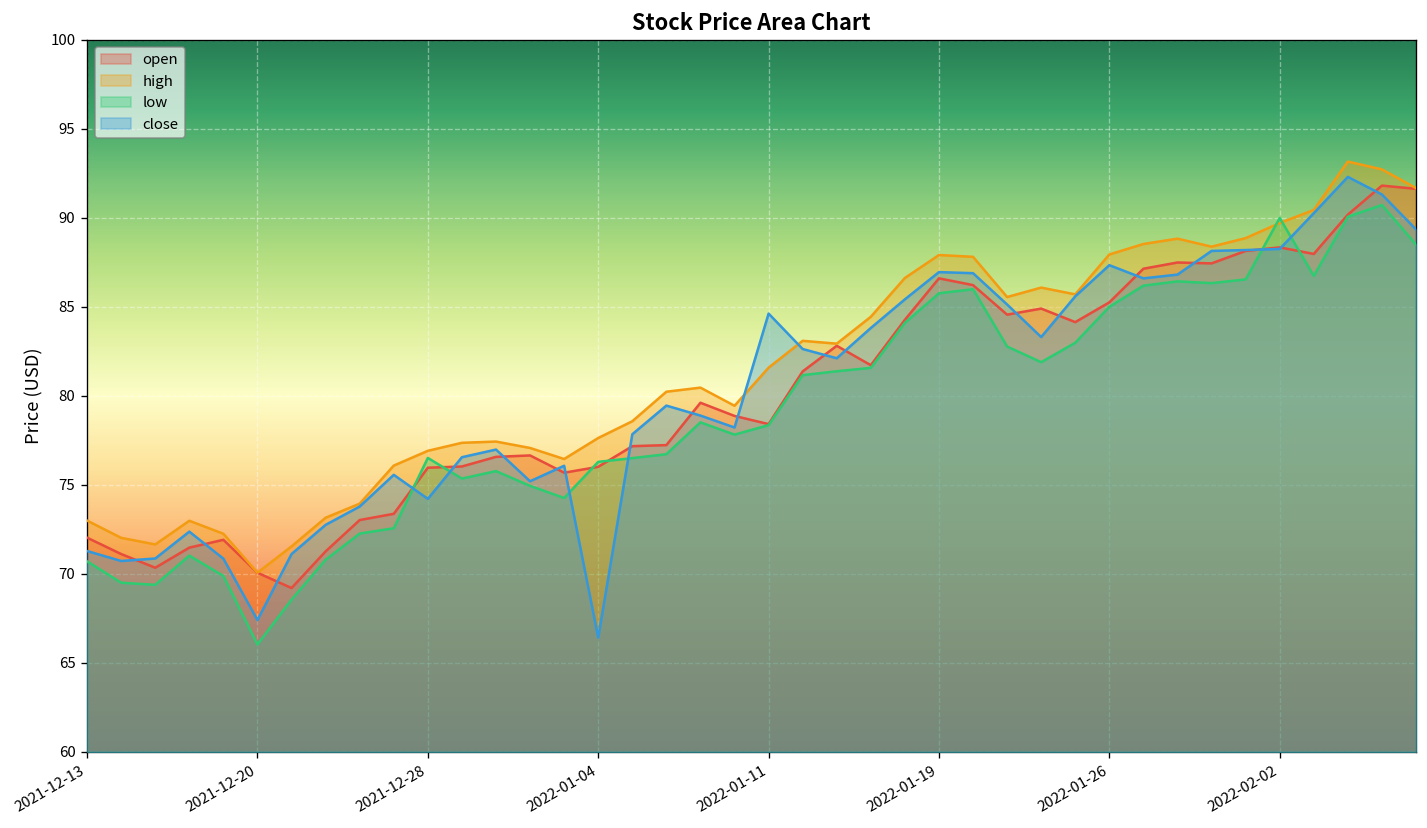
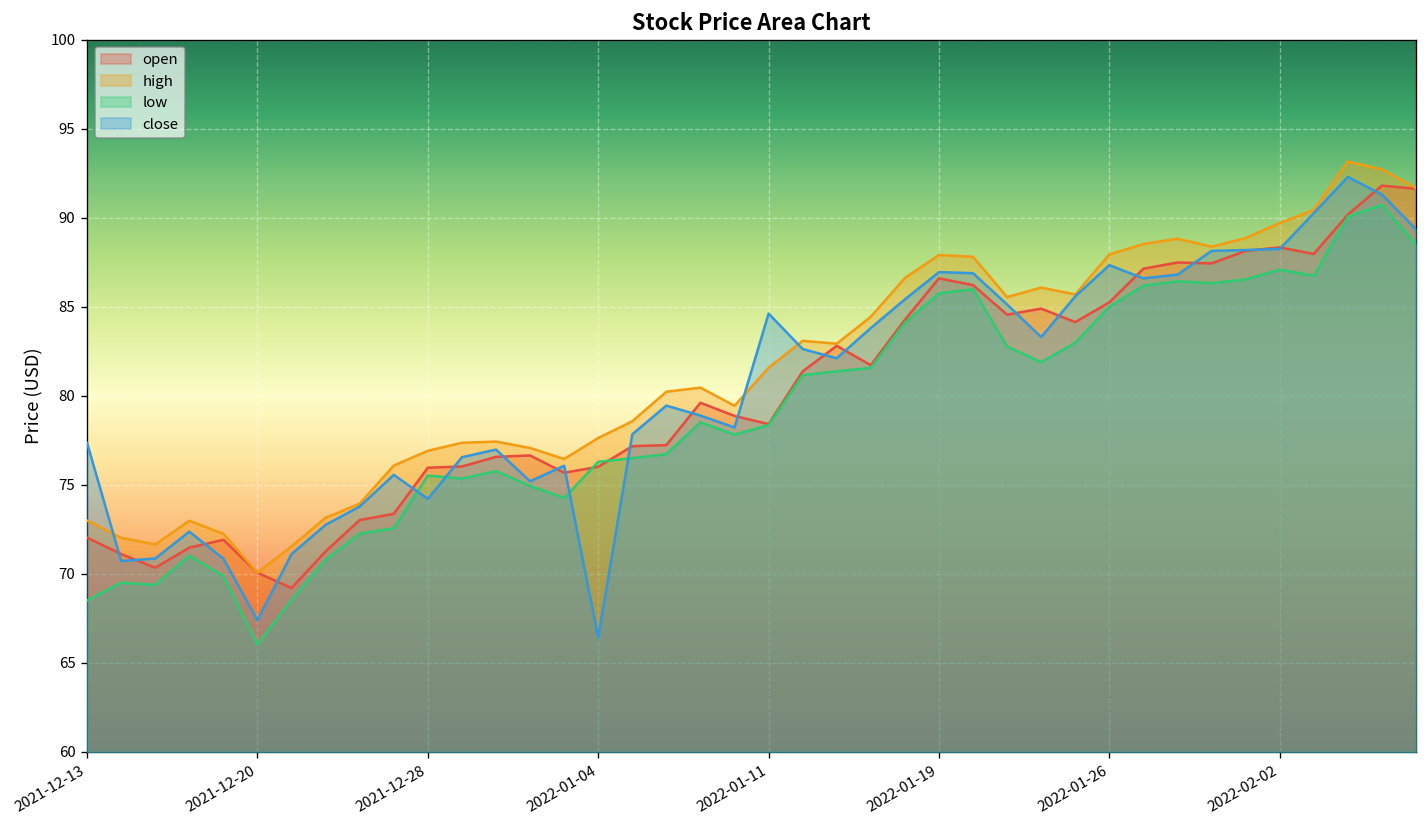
low, 2021-12-13: 70.7 -> 68.5
close, 2021-12-13: 71.3 -> 77.4
low, 2021-12-28: 76.5 -> 75.5
low, 2022-02-02: 90.0 -> 87.1
